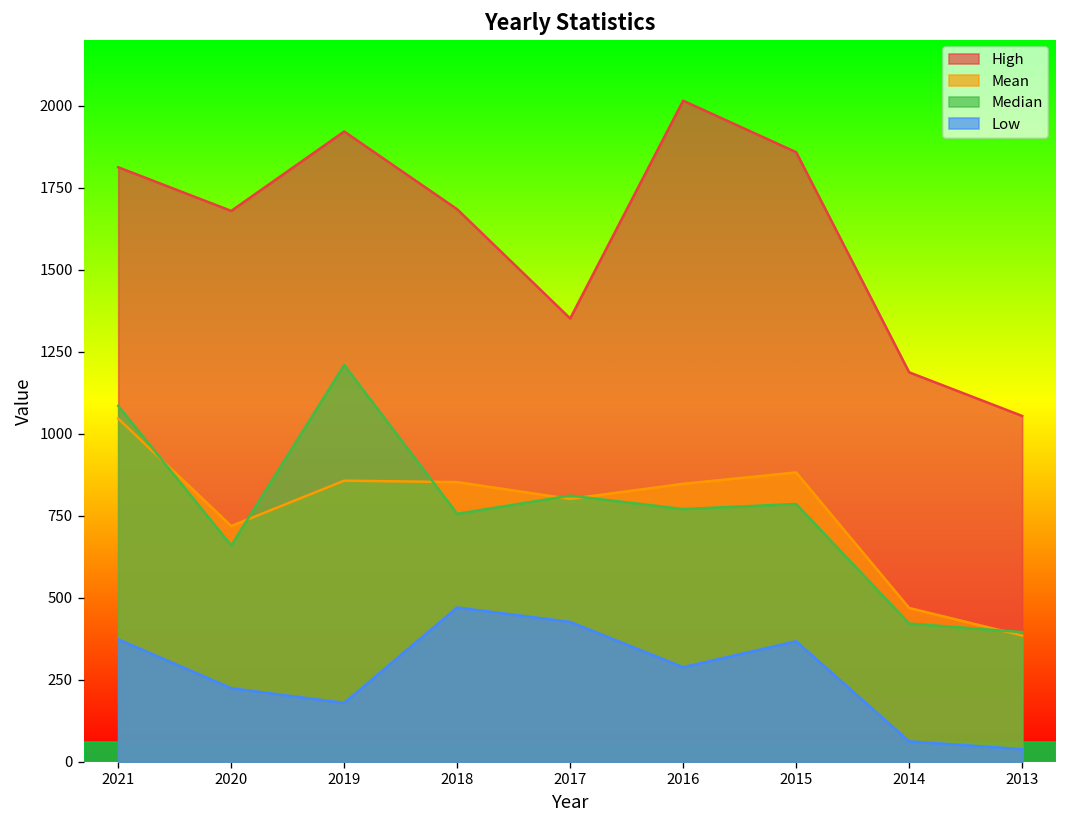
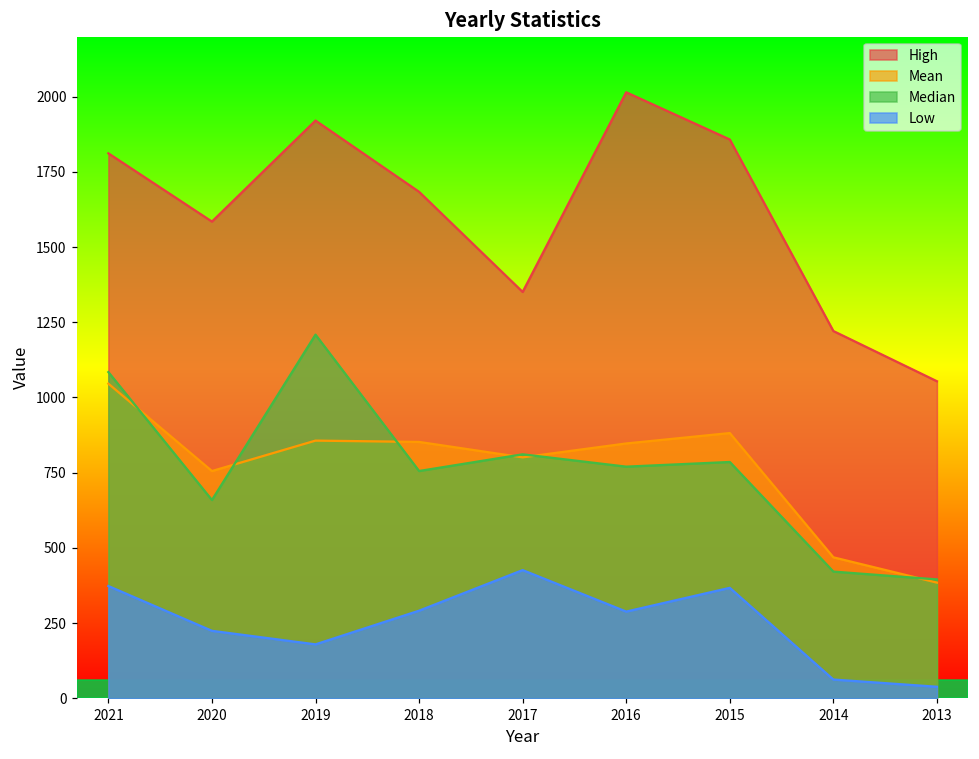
High, 2020: 1680 -> 1590
Mean, 2020: 720 -> 760
Low, 2018: 470 -> 290
High, 2014: 1190 -> 1220
